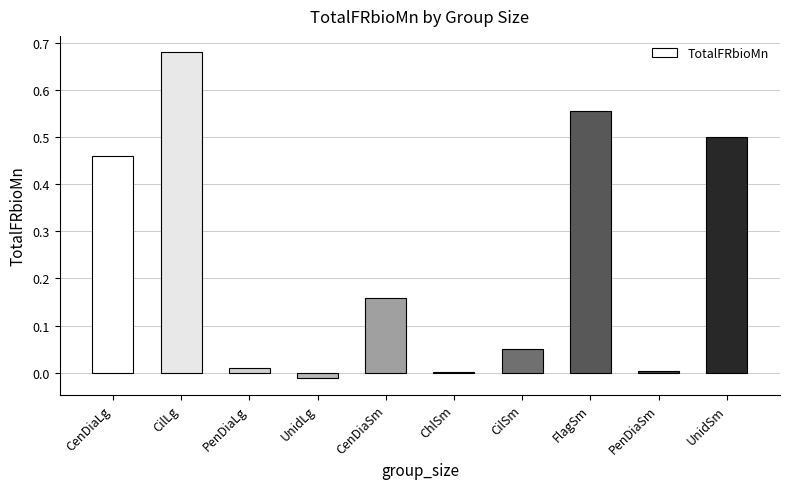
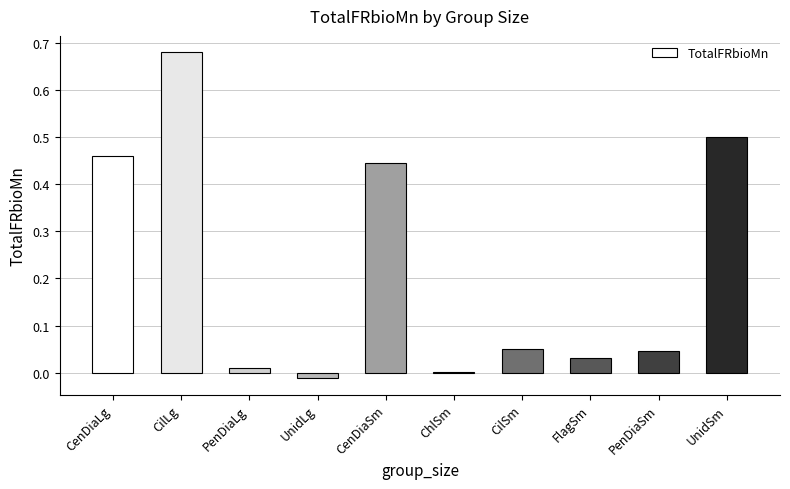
CenDiaSm: 0.16 -> 0.44
FlagSm: 0.56 -> 0.03
PenDiaSm: 0.00 -> 0.05
